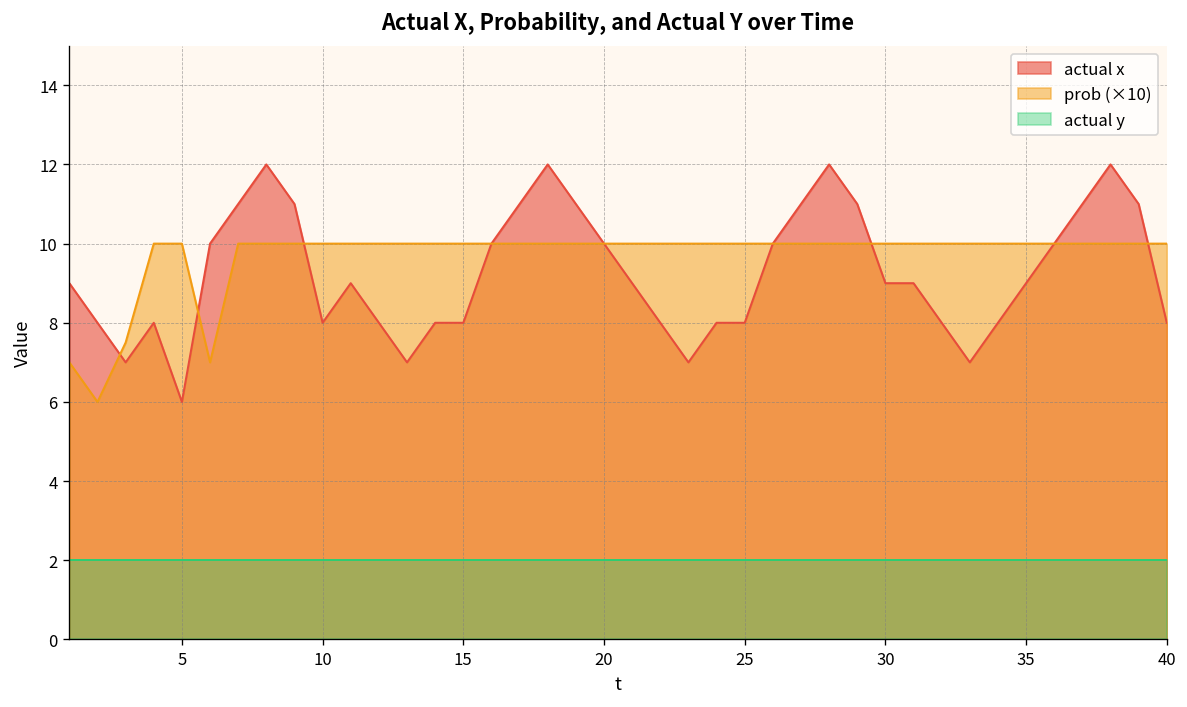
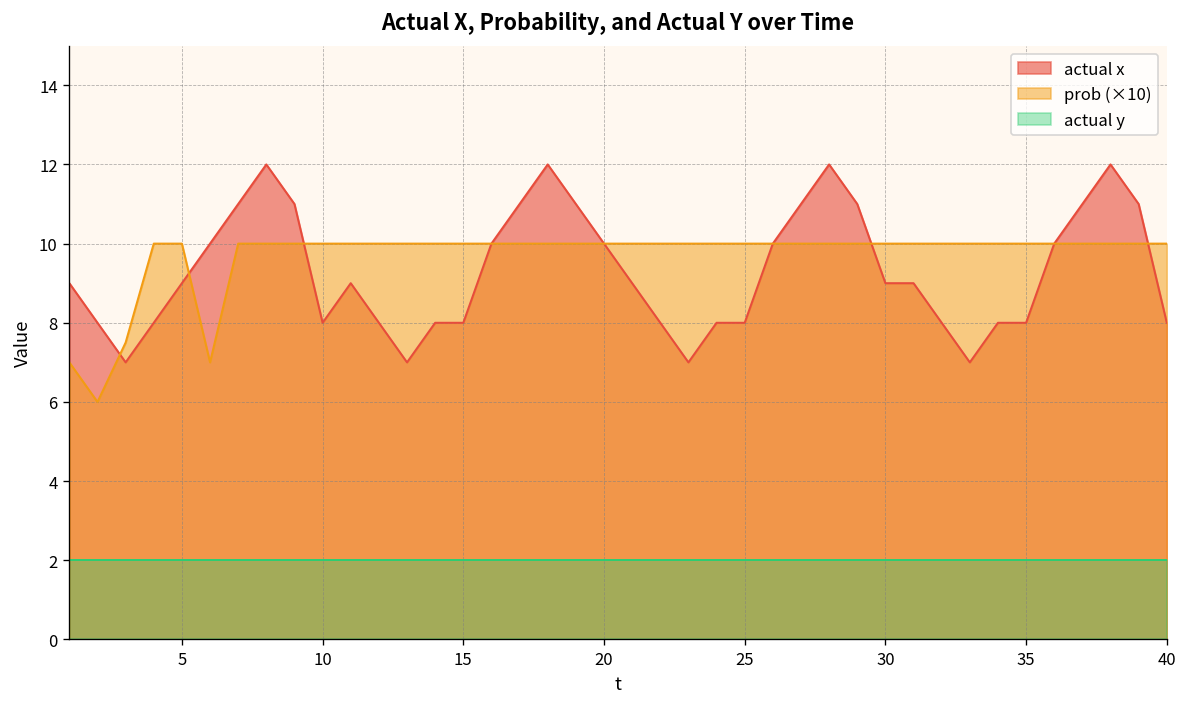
actual x, 5: 6 -> 9
actual x, 35: 9 -> 8
